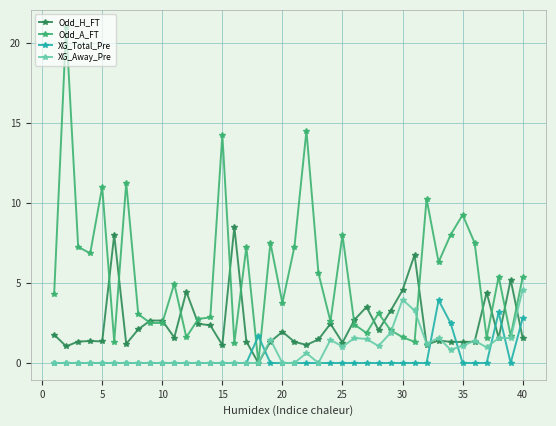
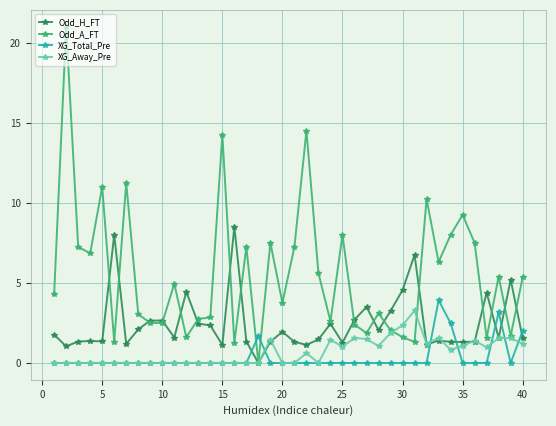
XG_Away_Pre, 30: 4.0 -> 2.4
XG_Total_Pre, 40: 2.8 -> 2.0
XG_Away_Pre, 40: 4.6 -> 1.2
